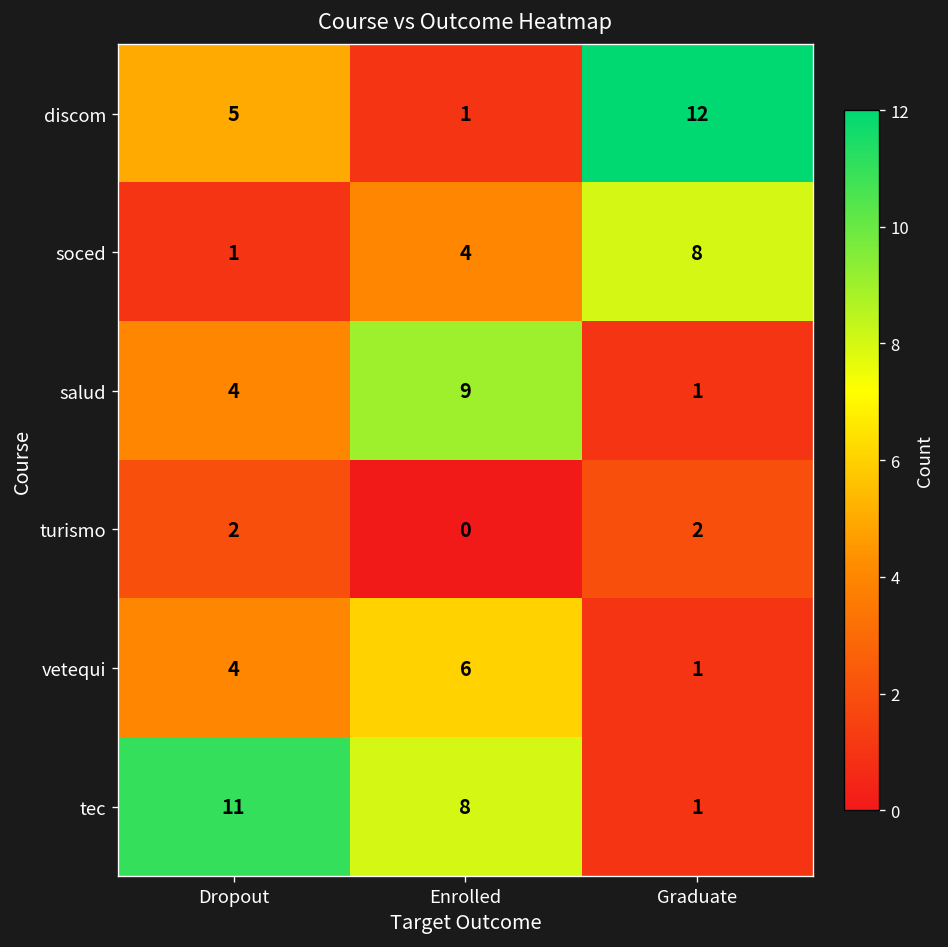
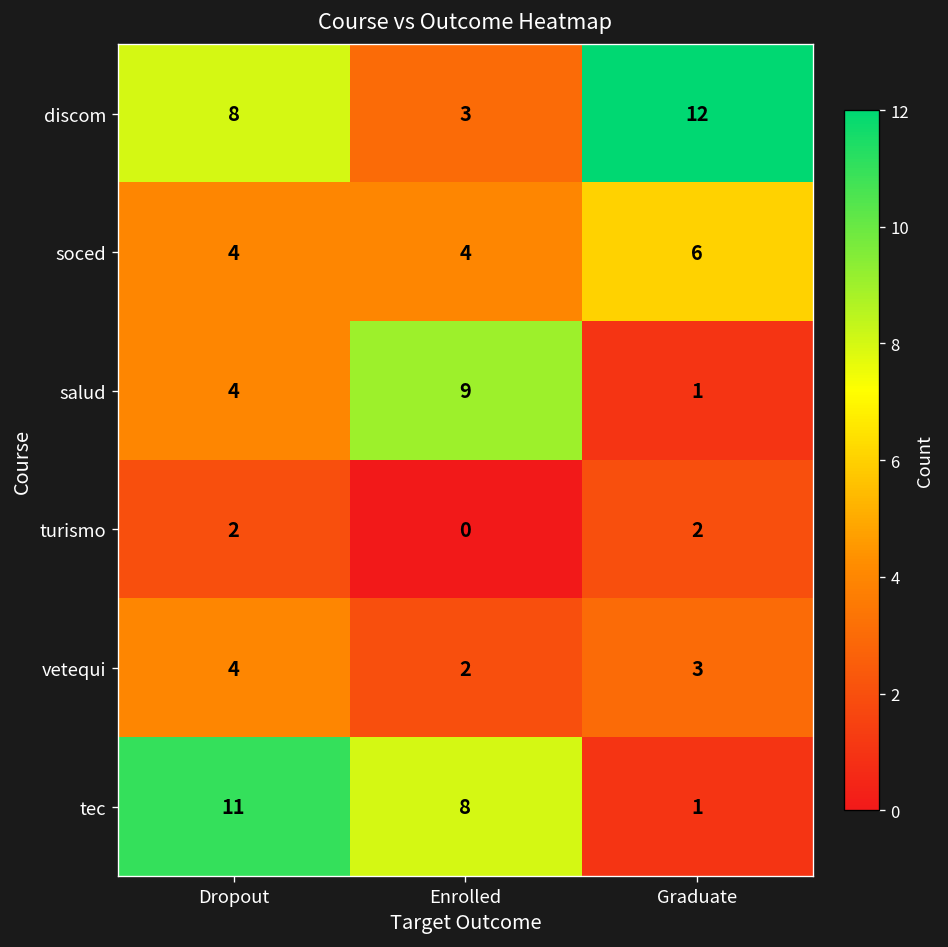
discom, Dropout: 5 -> 8
discom, Enrolled: 1 -> 3
soced, Dropout: 1 -> 4
soced, Graduate: 8 -> 6
vetequi, Enrolled: 6 -> 2
vetequi, Graduate: 1 -> 3
